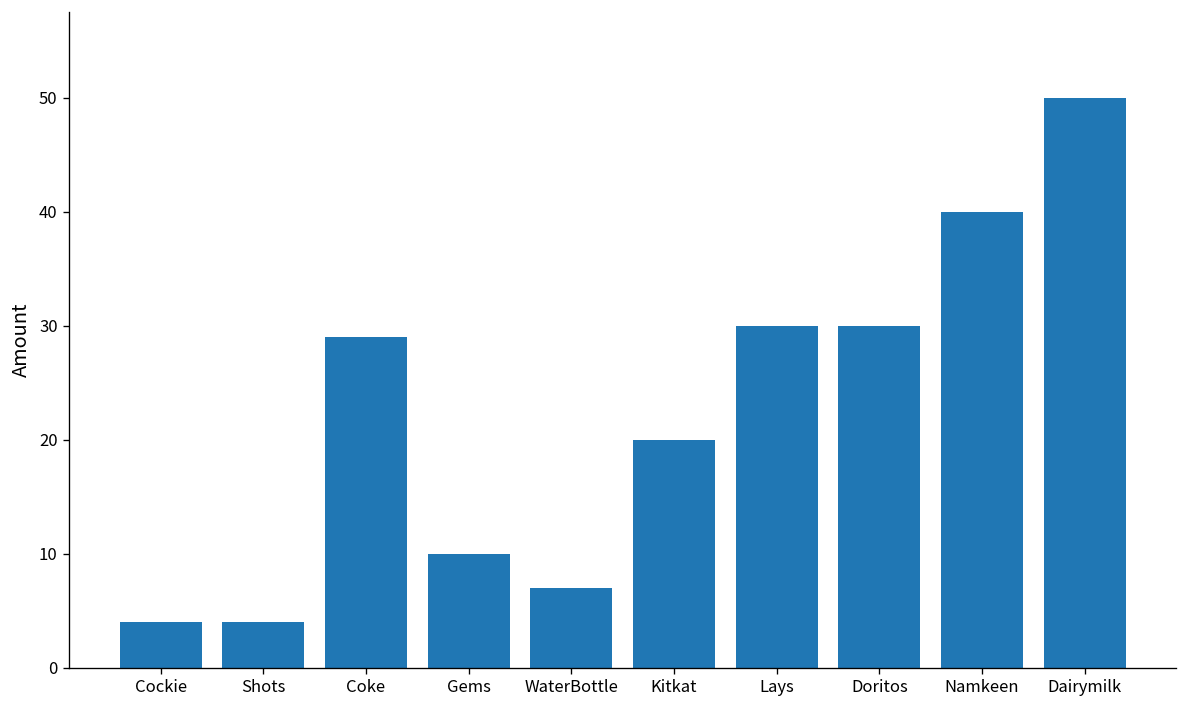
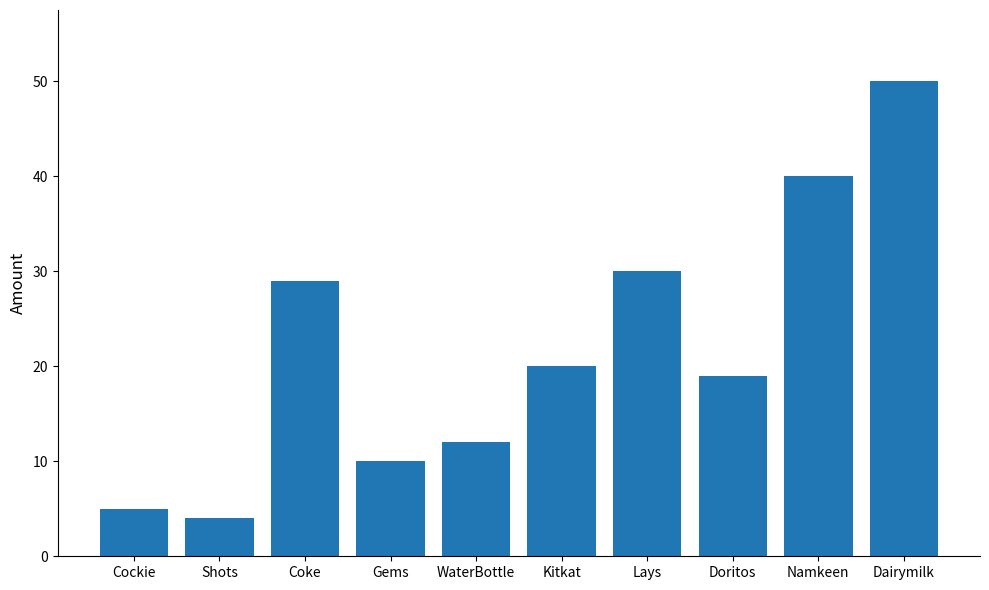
Cockie: 4 -> 5
WaterBottle: 7 -> 12
Doritos: 30 -> 19
